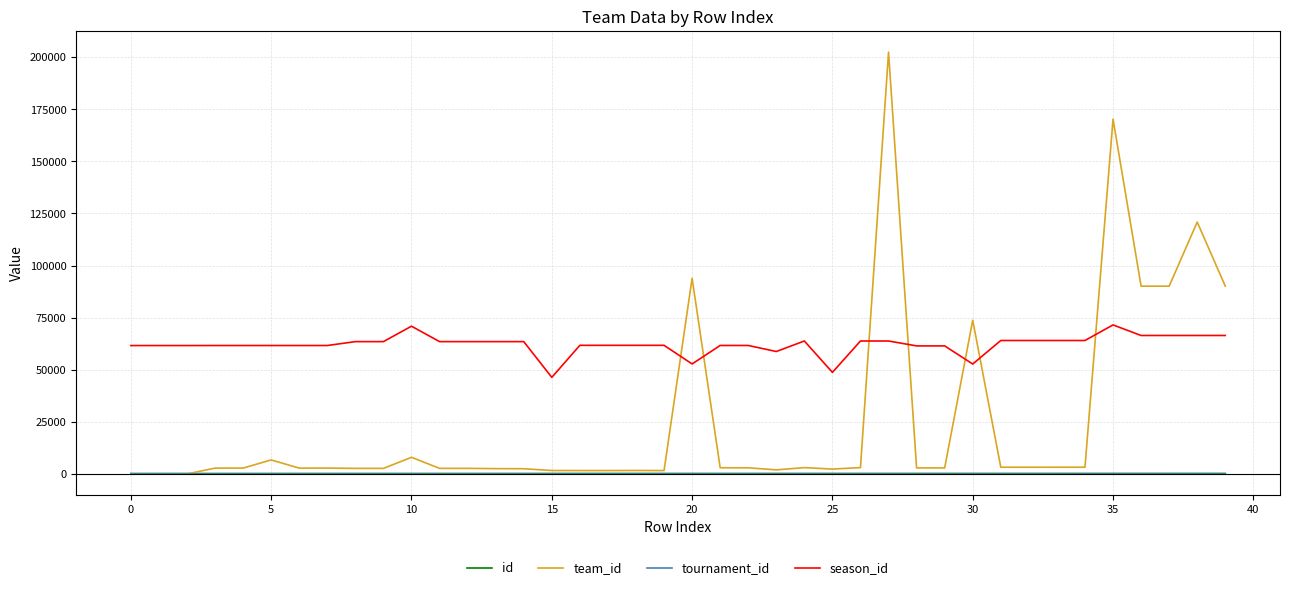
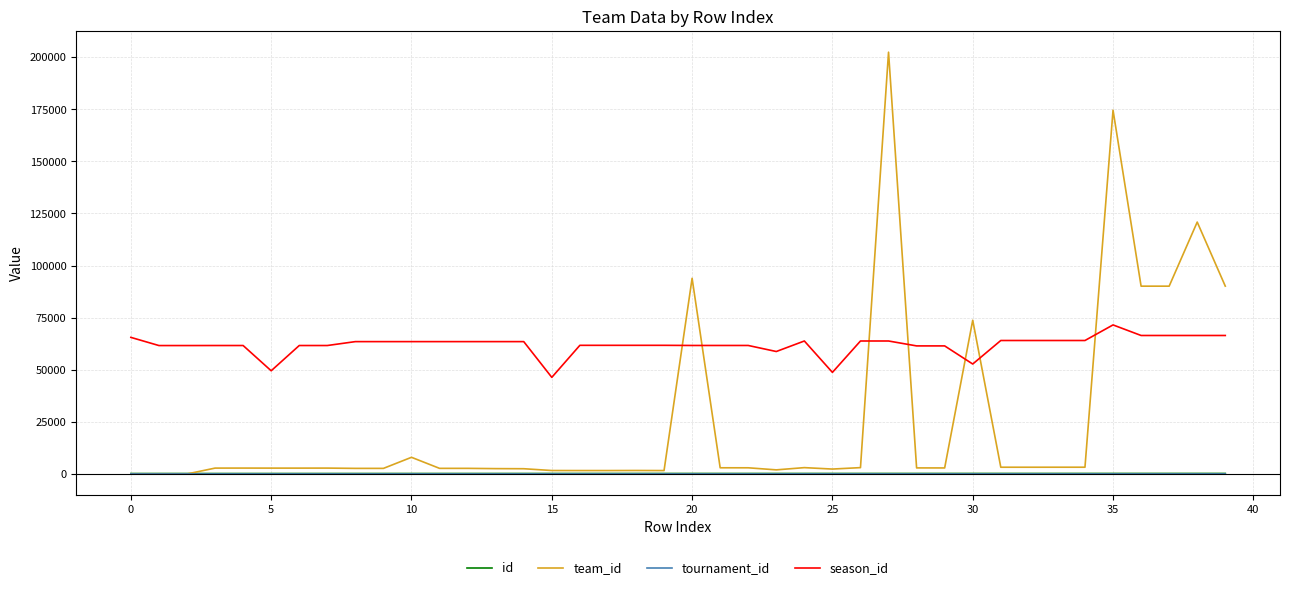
season_id, 0: 62000 -> 66000
team_id, 5: 7000 -> 3000
season_id, 5: 62000 -> 50000
season_id, 10: 71000 -> 64000
season_id, 20: 53000 -> 62000
team_id, 35: 170000 -> 175000
